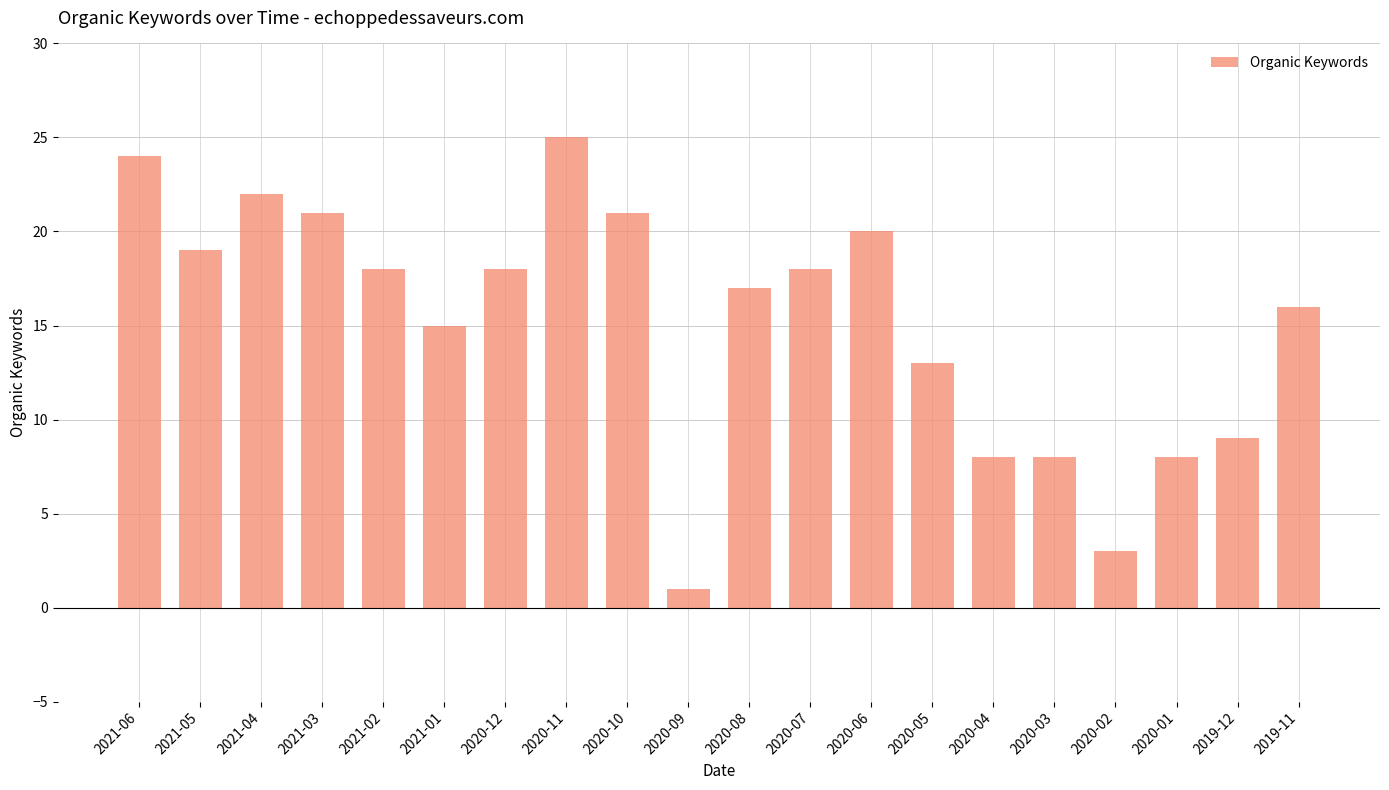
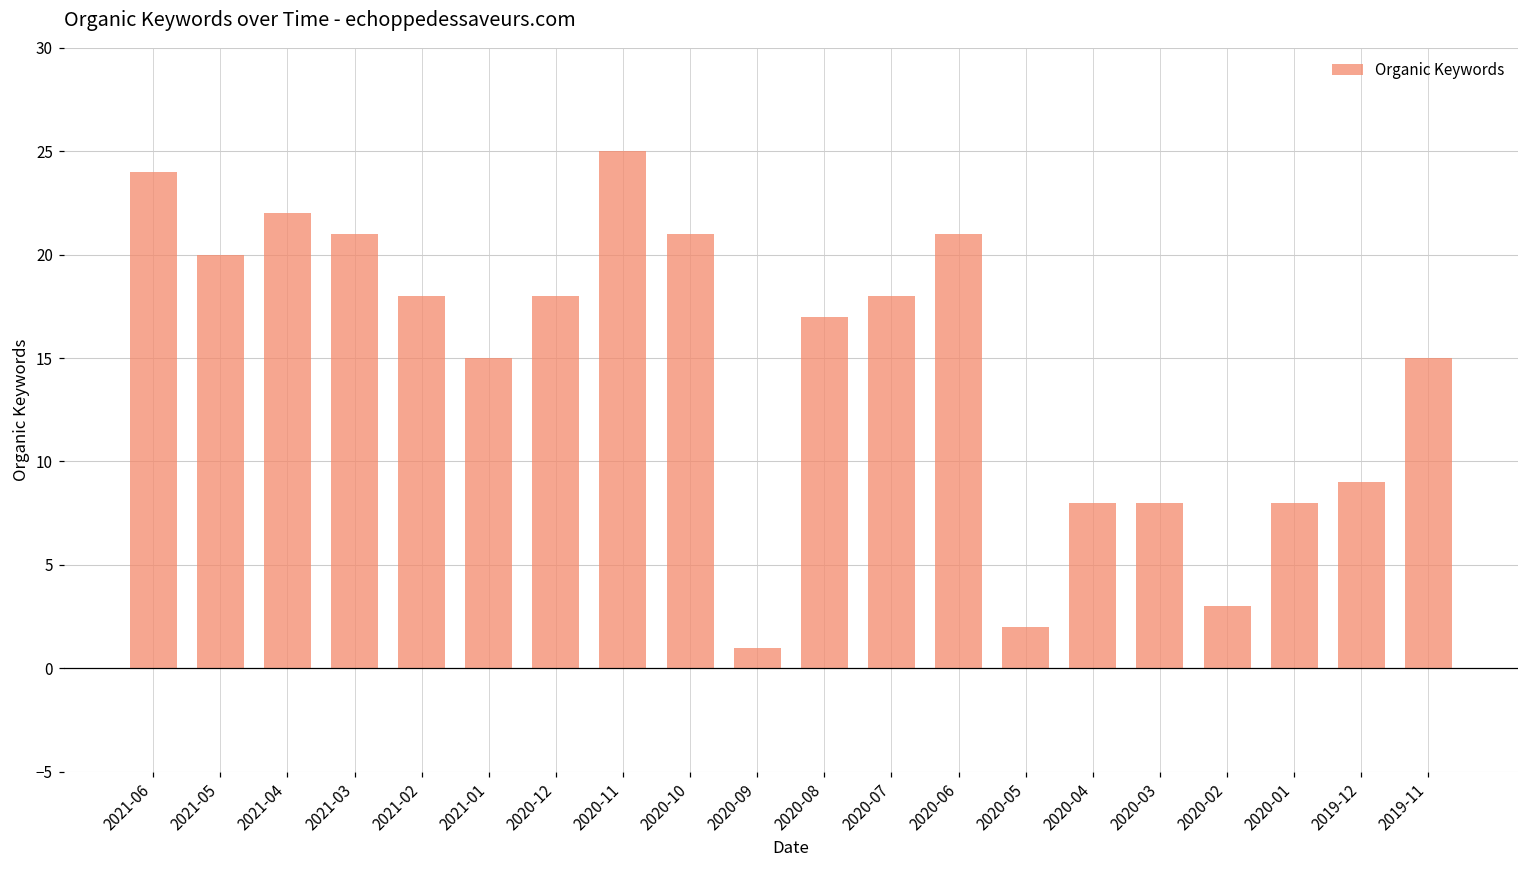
2021-05: 19 -> 20
2020-06: 20 -> 21
2020-05: 13 -> 2
2019-11: 16 -> 15
